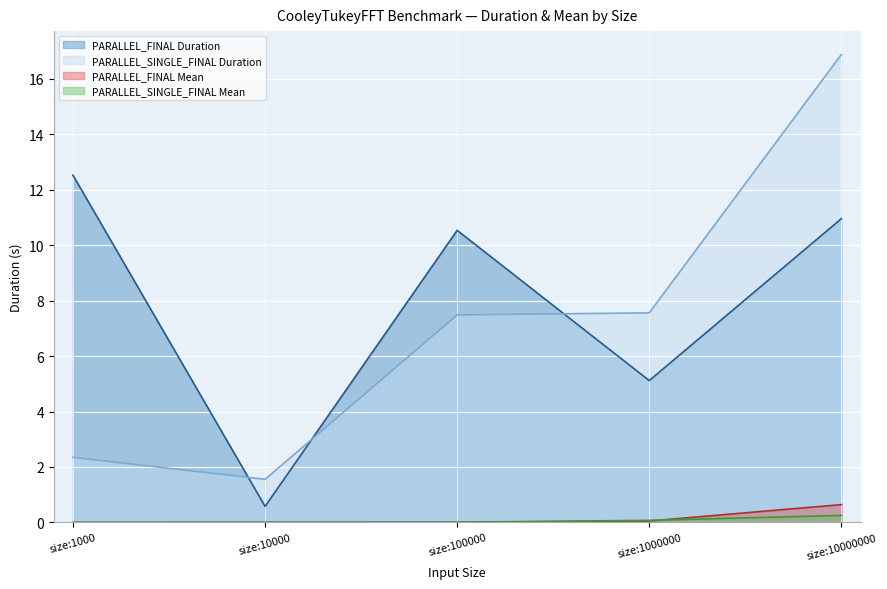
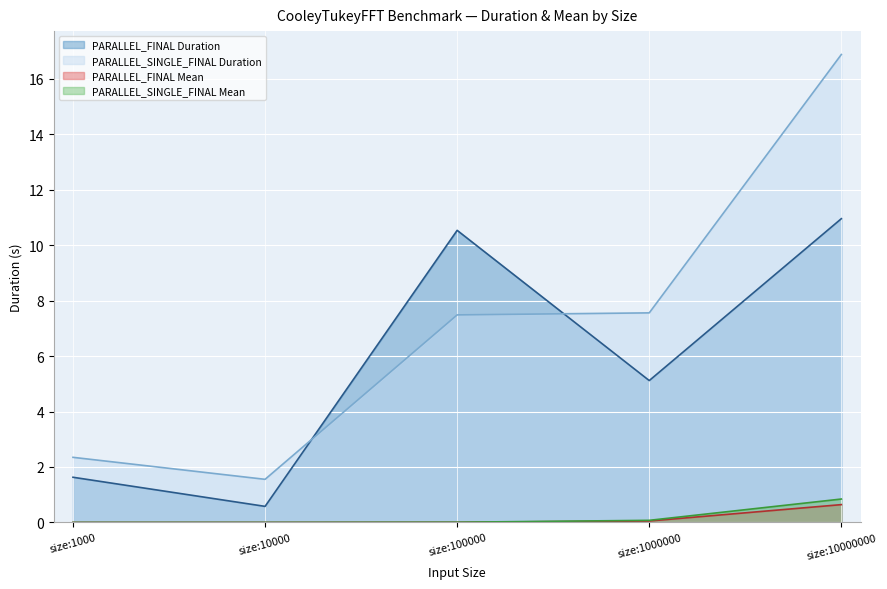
PARALLEL_FINAL Duration, size:1000: 12.5 -> 1.6
PARALLEL_SINGLE_FINAL Mean, size:10000000: 0.3 -> 0.8
